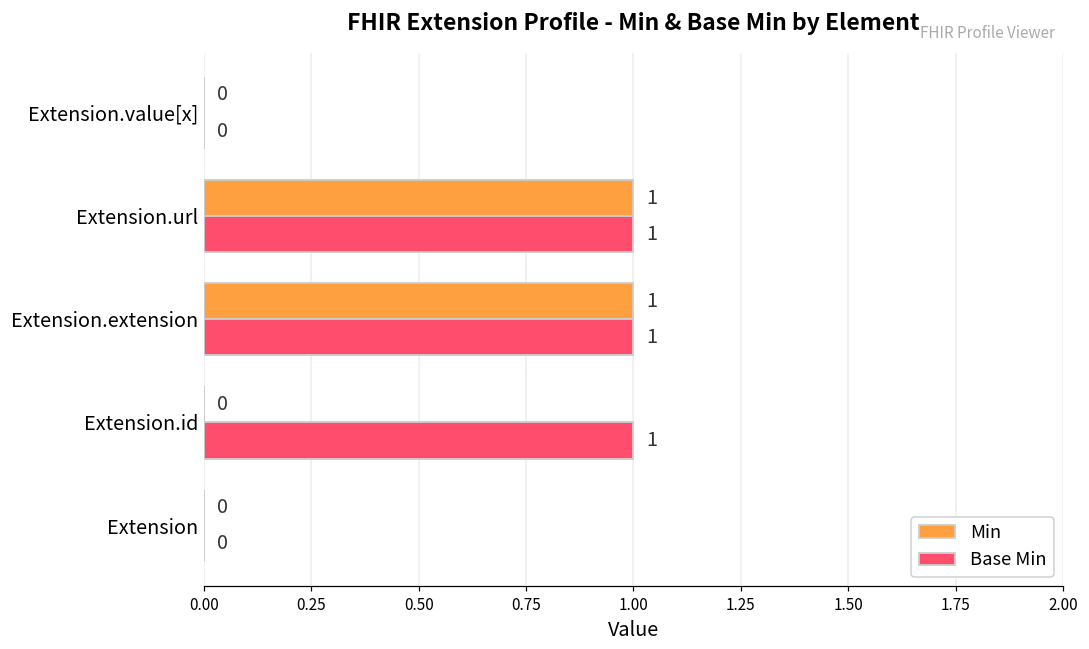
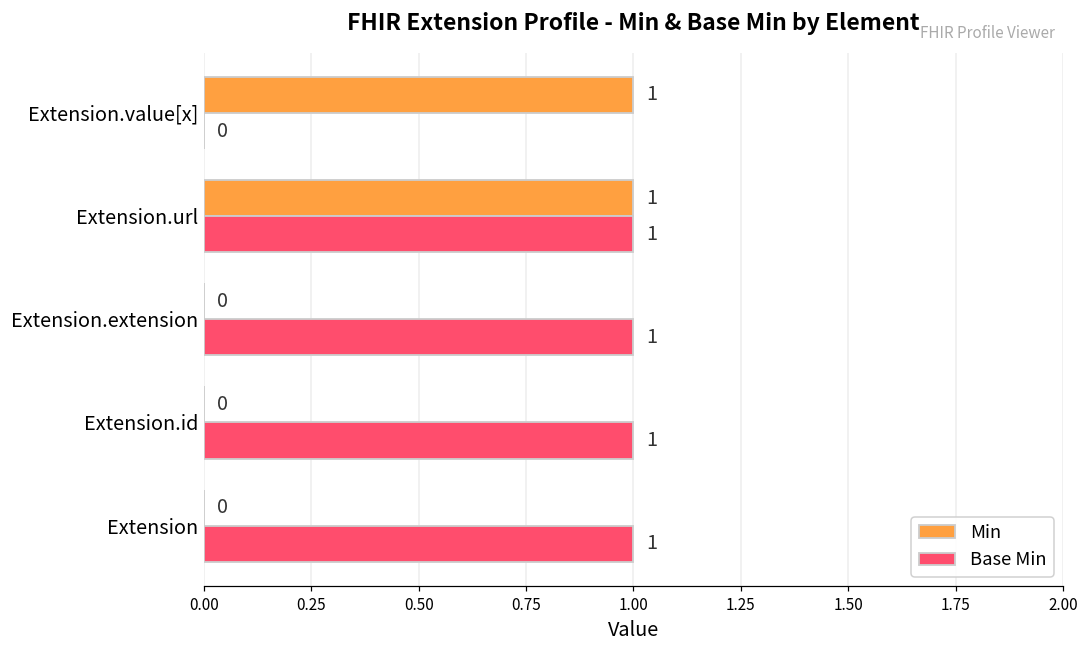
Min, Extension.value[x]: 0 -> 1
Min, Extension.extension: 1 -> 0
Base Min, Extension: 0 -> 1
